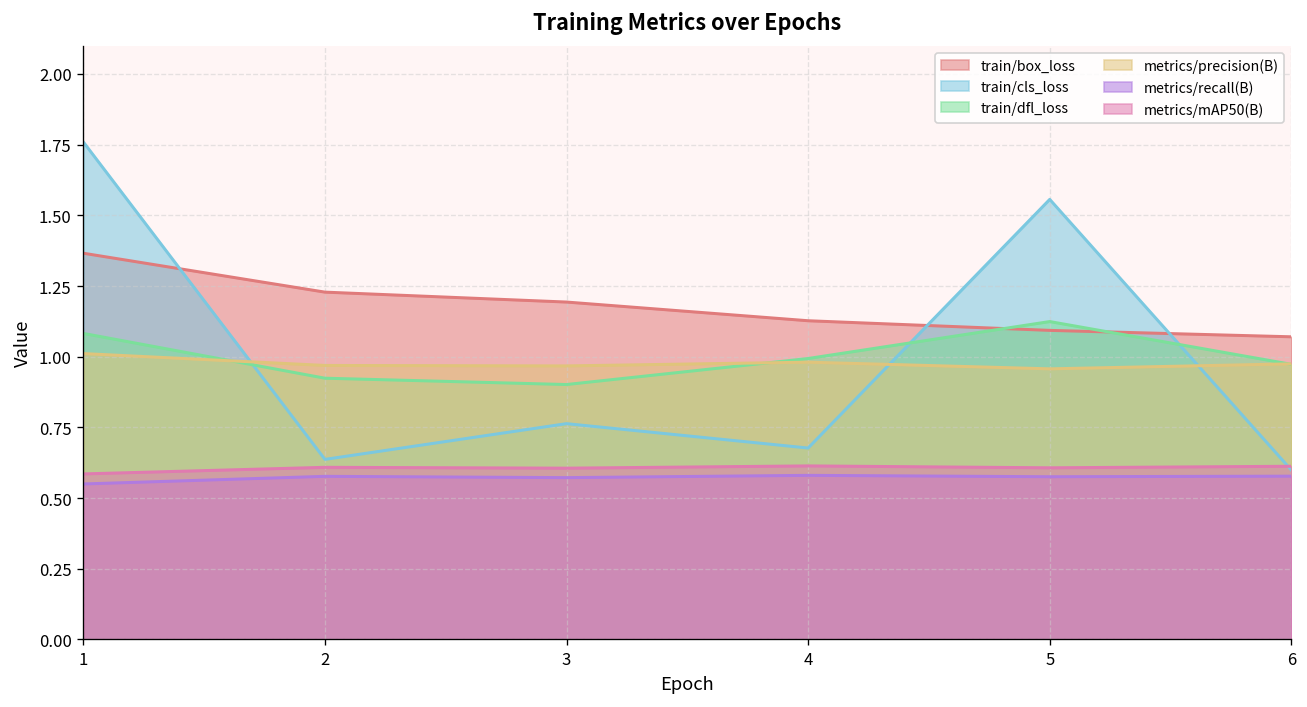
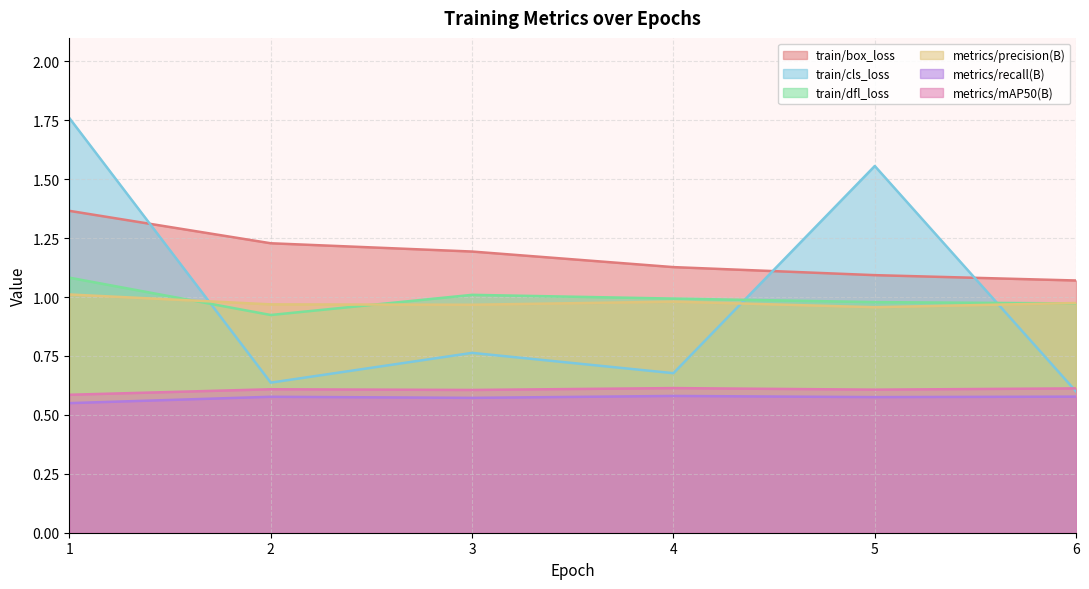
train/dfl_loss, 3: 0.90 -> 1.01
train/dfl_loss, 5: 1.12 -> 0.98
